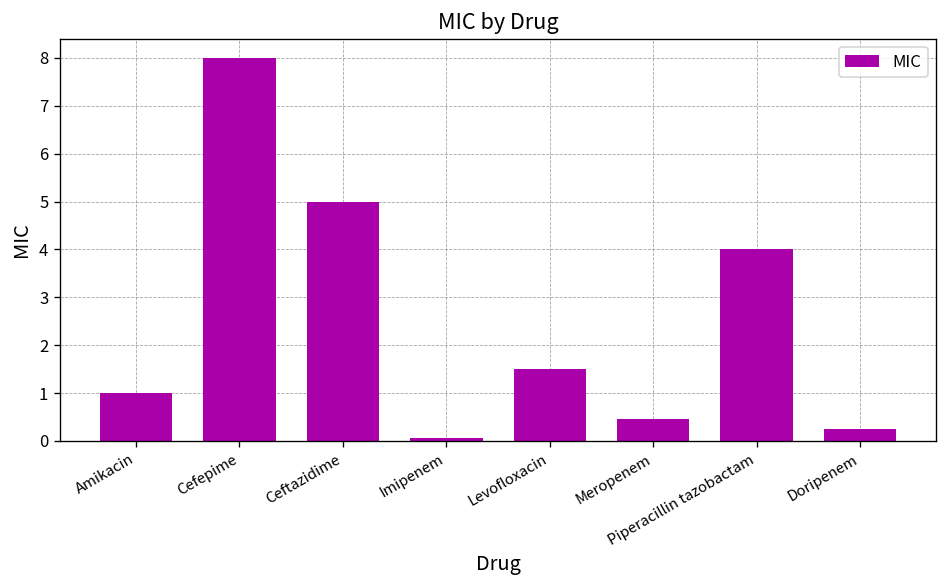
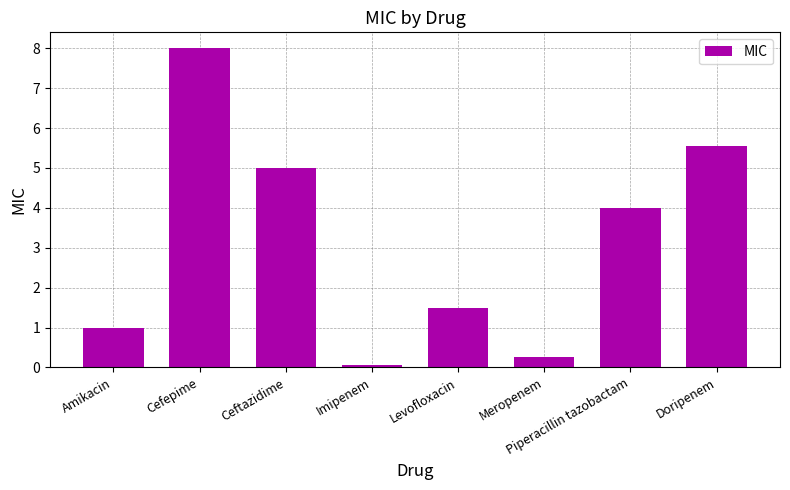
Meropenem: 0.5 -> 0.3
Doripenem: 0.3 -> 5.6
